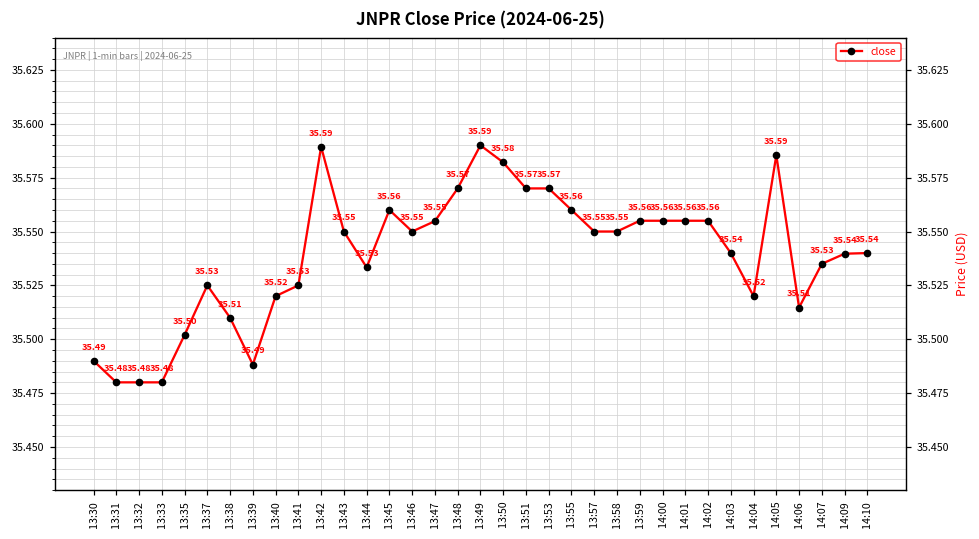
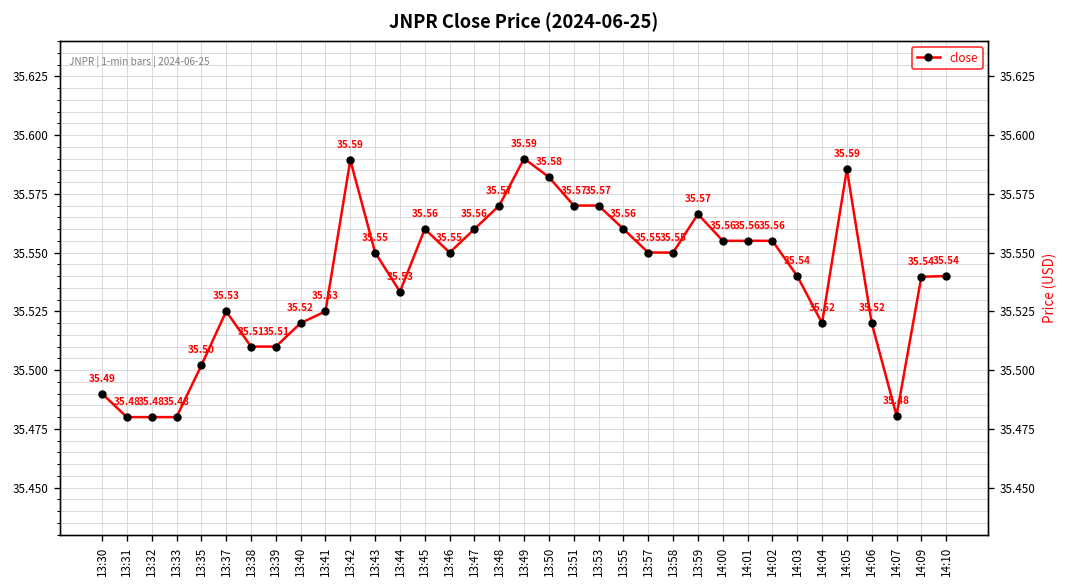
13:39: 35.49 -> 35.51
13:47: 35.55 -> 35.56
13:59: 35.56 -> 35.57
14:06: 35.51 -> 35.52
14:07: 35.53 -> 35.48
